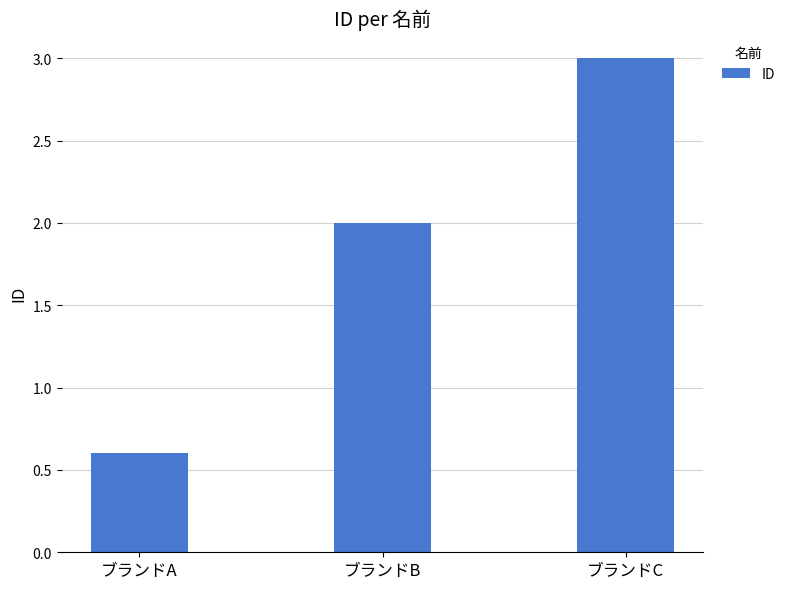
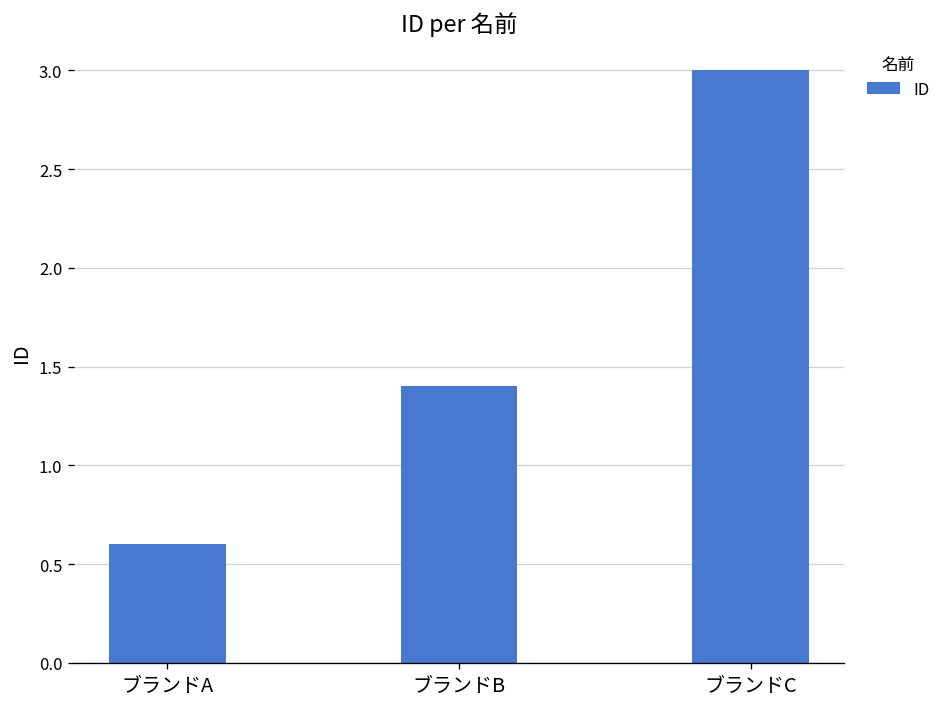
ブランドB: 2.0 -> 1.4
